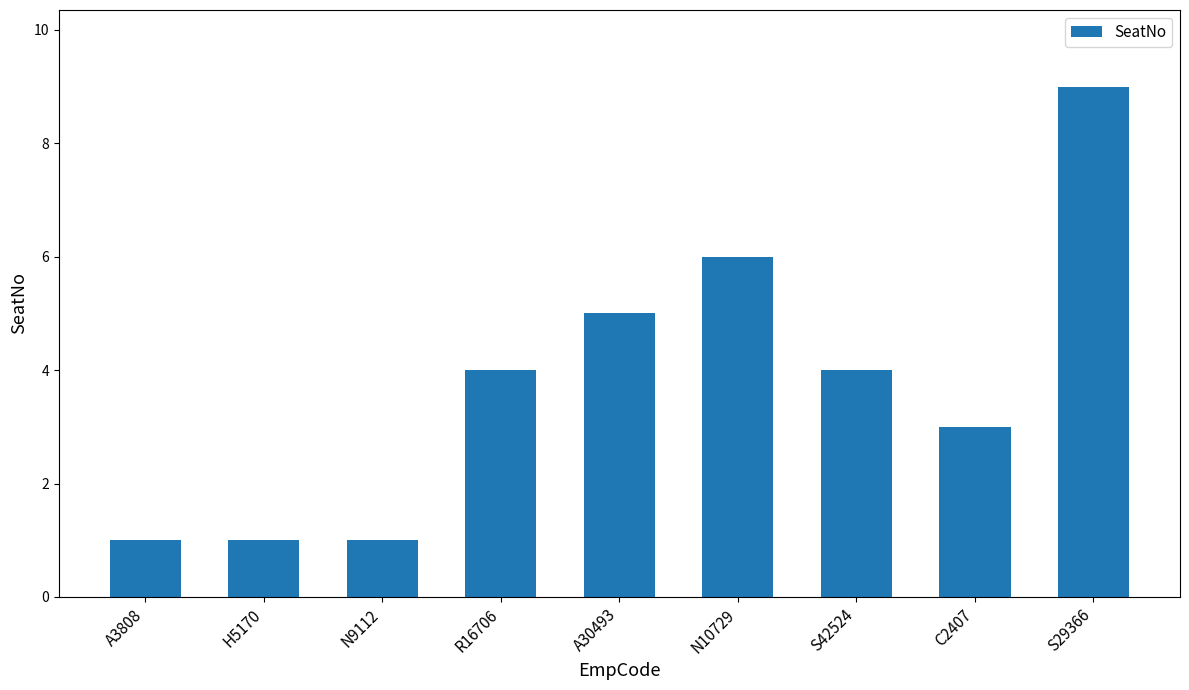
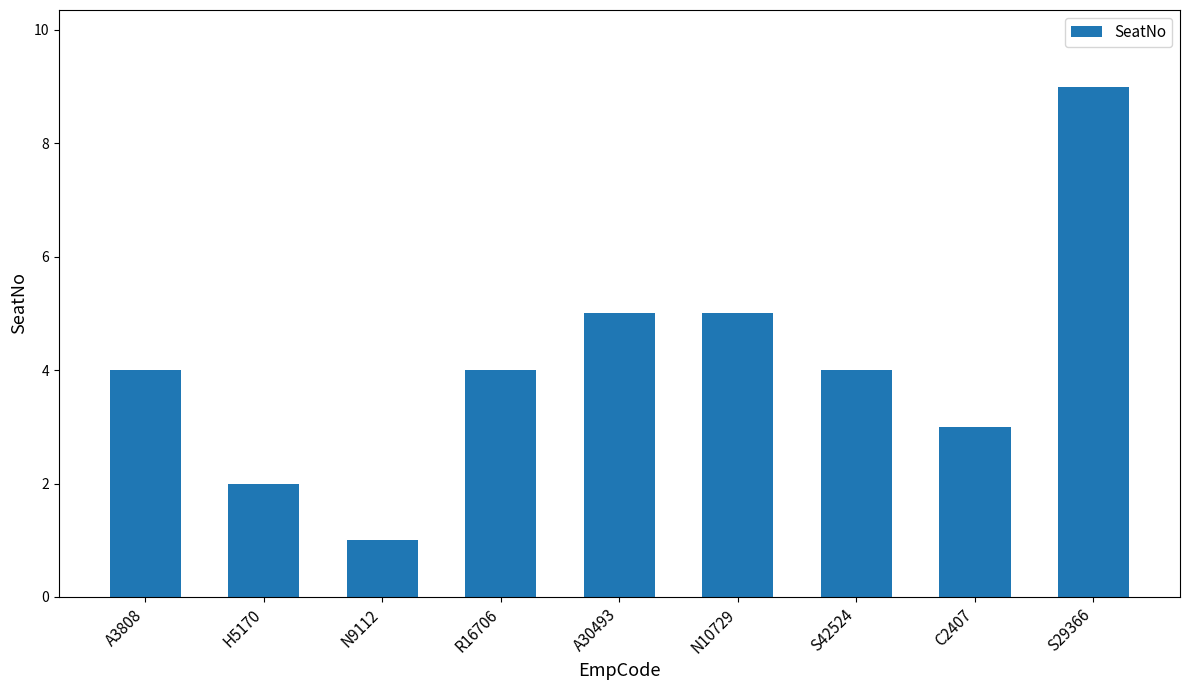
A3808: 1 -> 4
H5170: 1 -> 2
N10729: 6 -> 5
